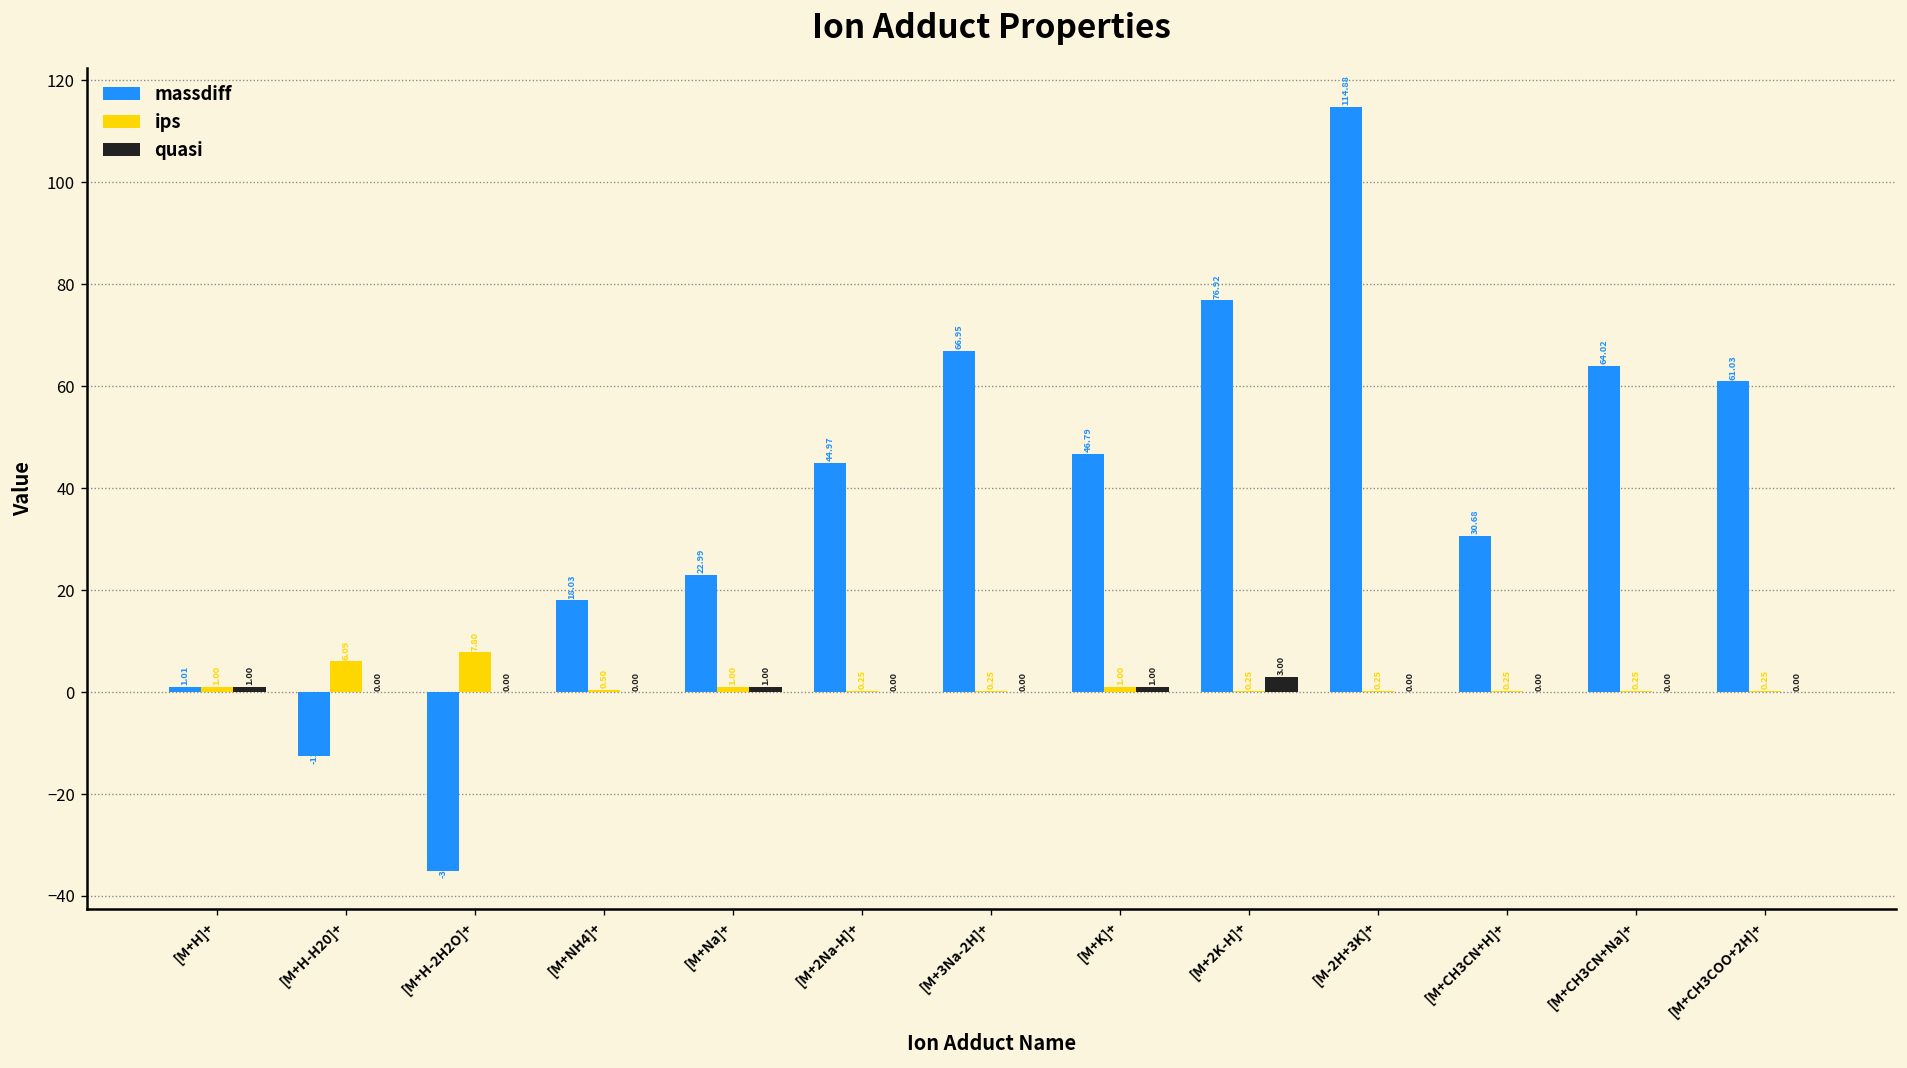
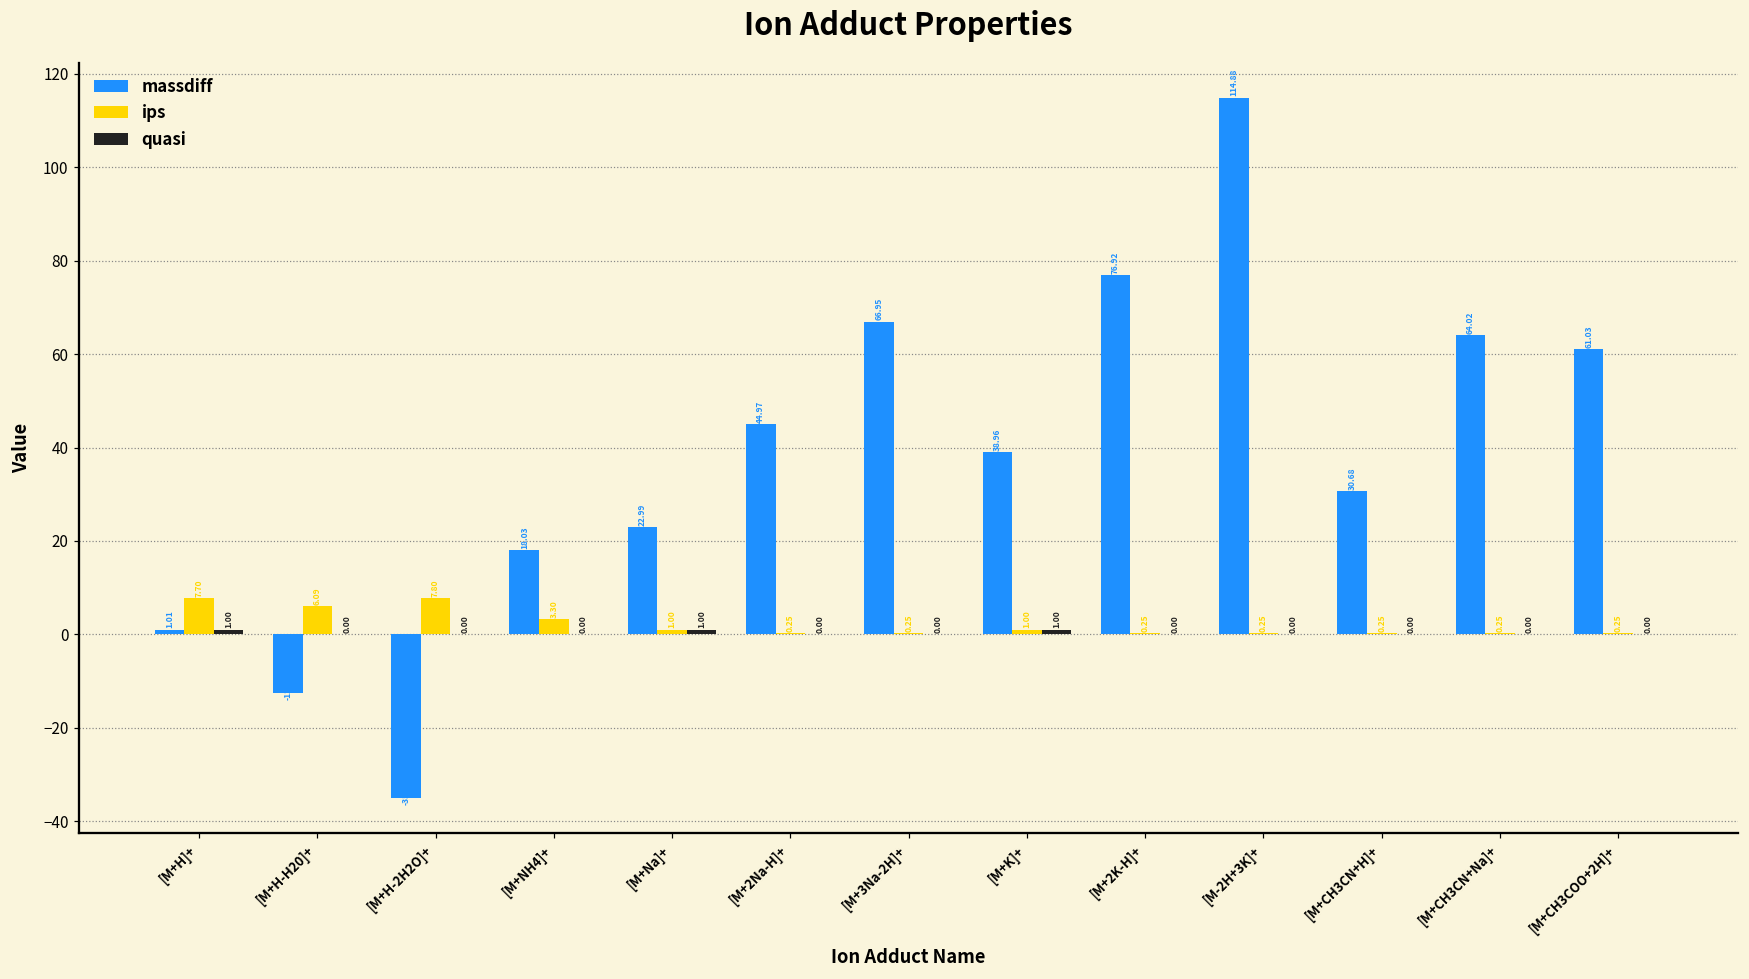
ips, [M+H]+: 1.00 -> 7.70
ips, [M+NH4]+: 0.50 -> 3.30
massdiff, [M+K]+: 46.79 -> 38.96
quasi, [M+2K-H]+: 3.00 -> 0.00
